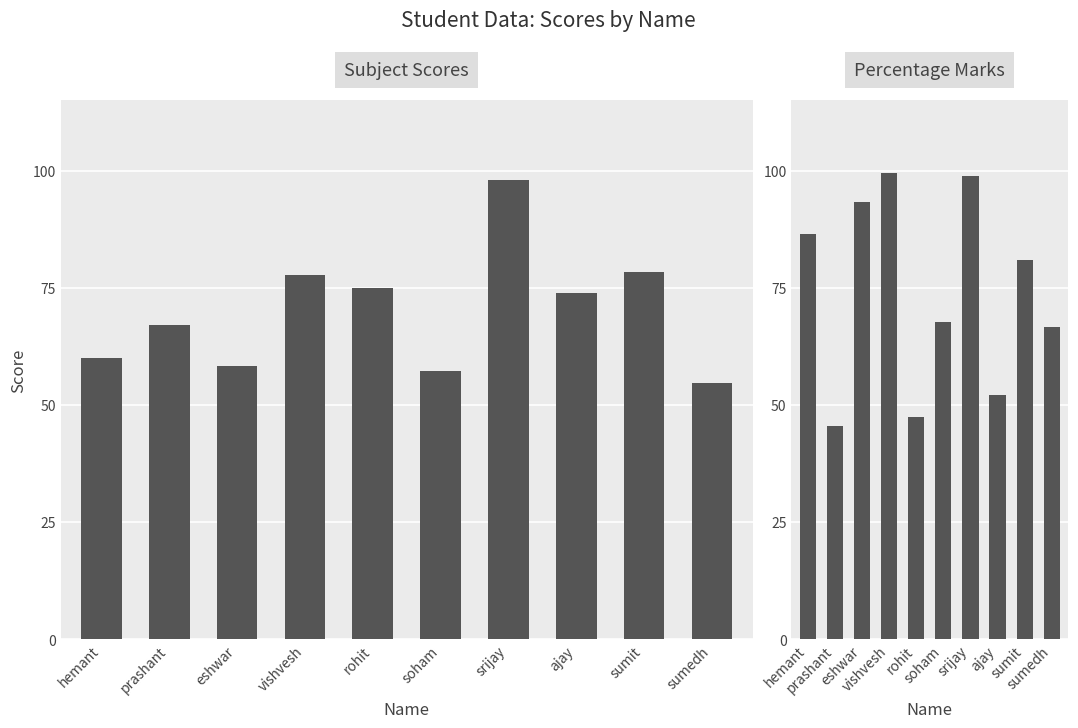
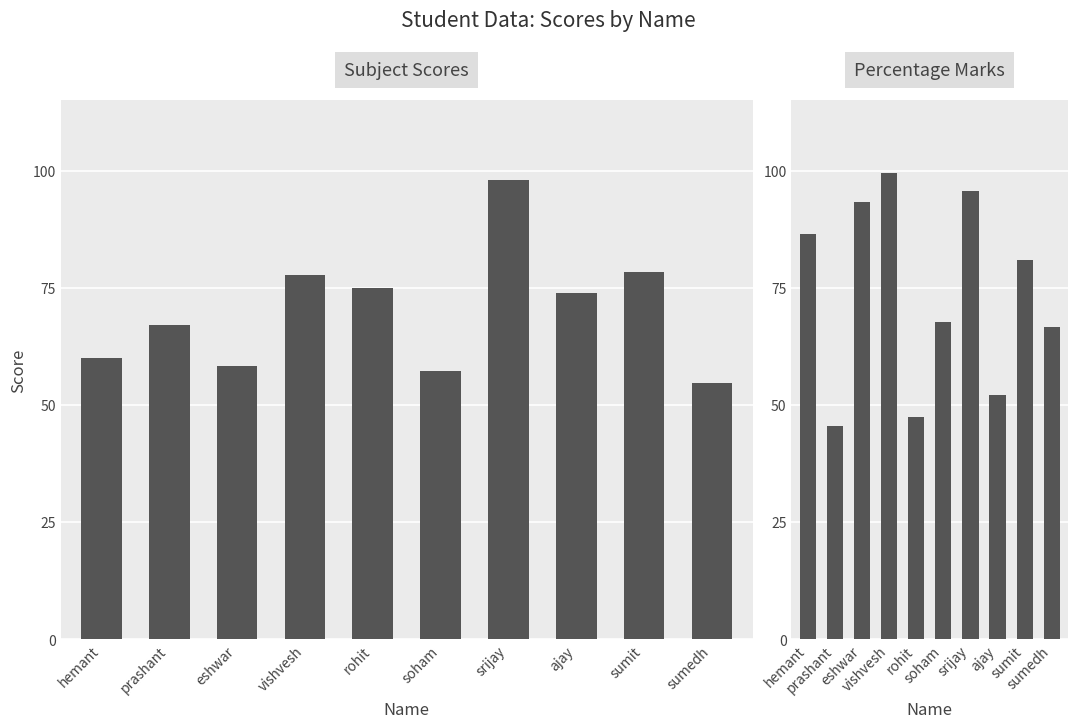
Percentage Marks, srijay: 99 -> 96
